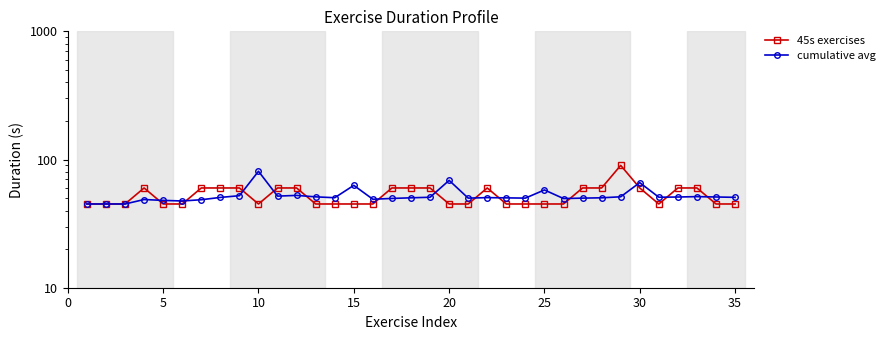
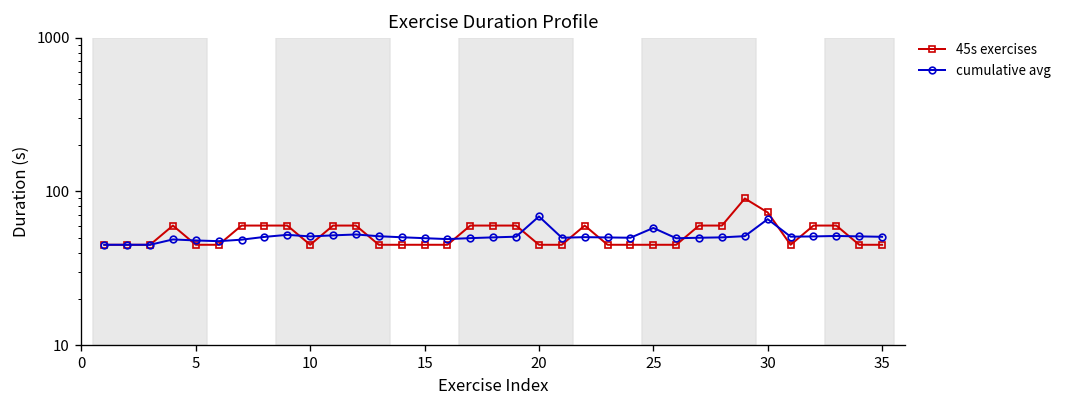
cumulative avg, 10: 80 -> 51
cumulative avg, 15: 60 -> 50
45s exercises, 30: 60 -> 70
